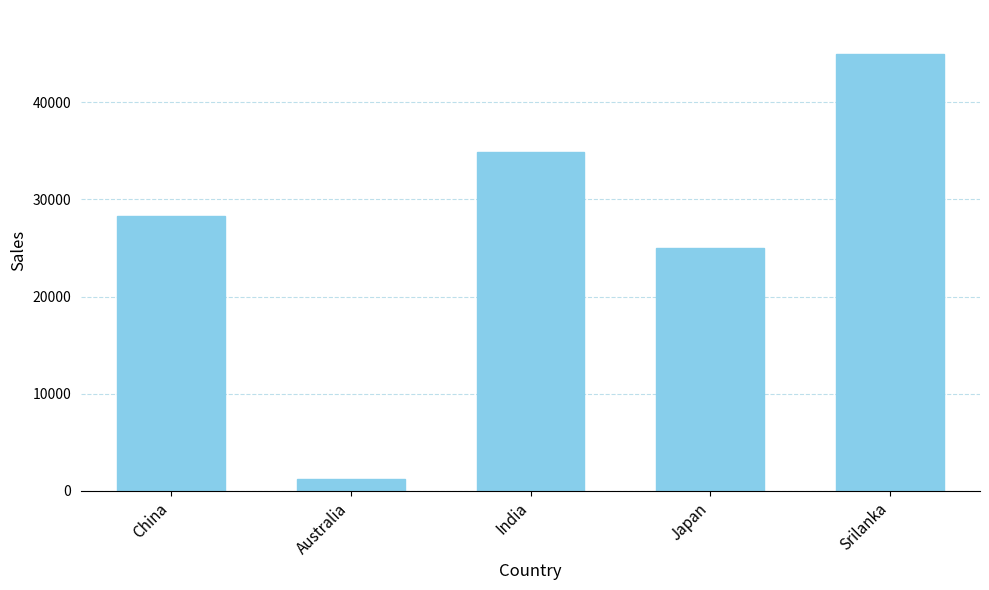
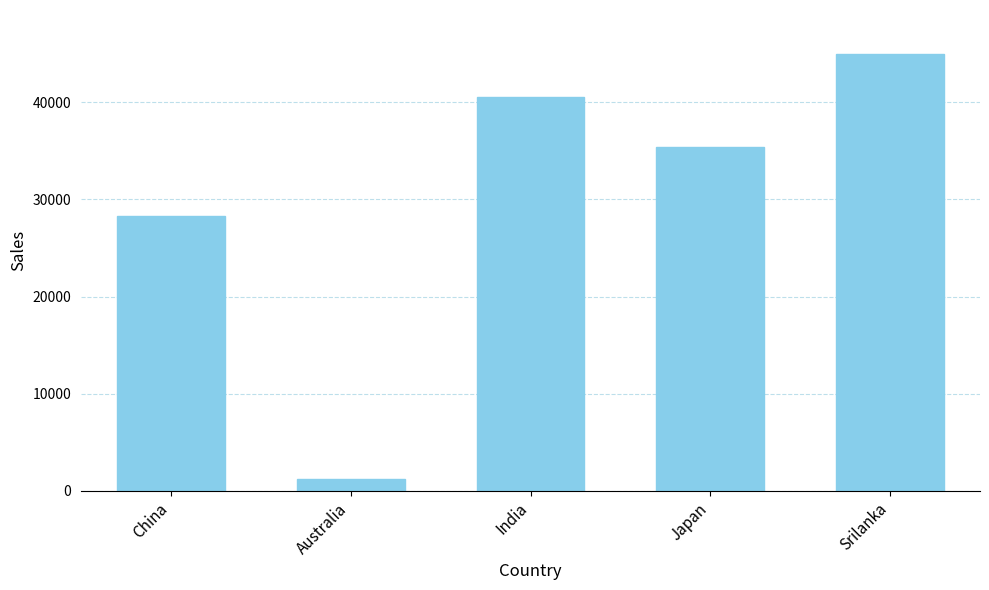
India: 35000 -> 41000
Japan: 25000 -> 35000
